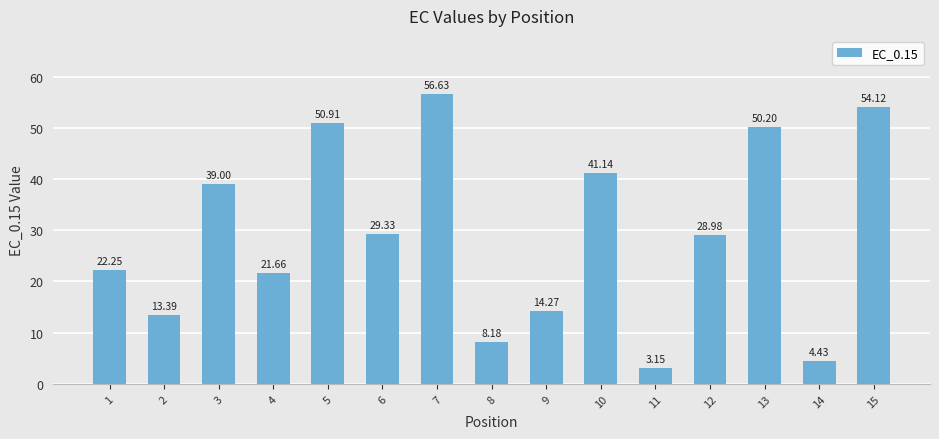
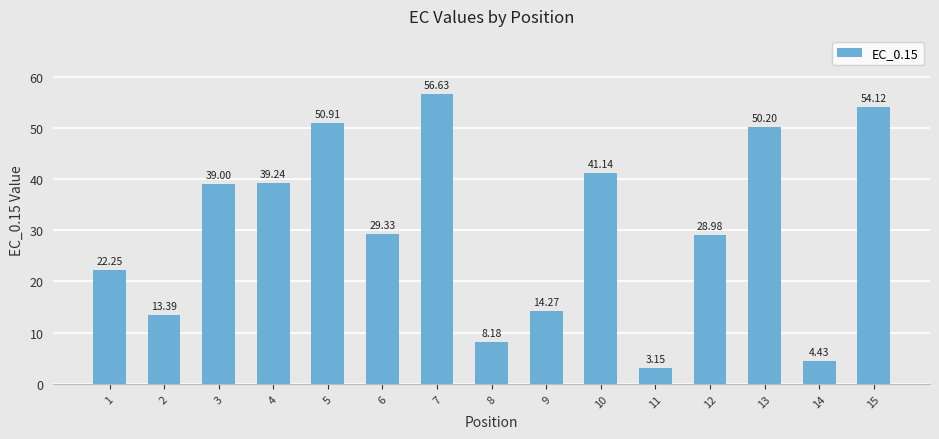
4: 21.66 -> 39.24
